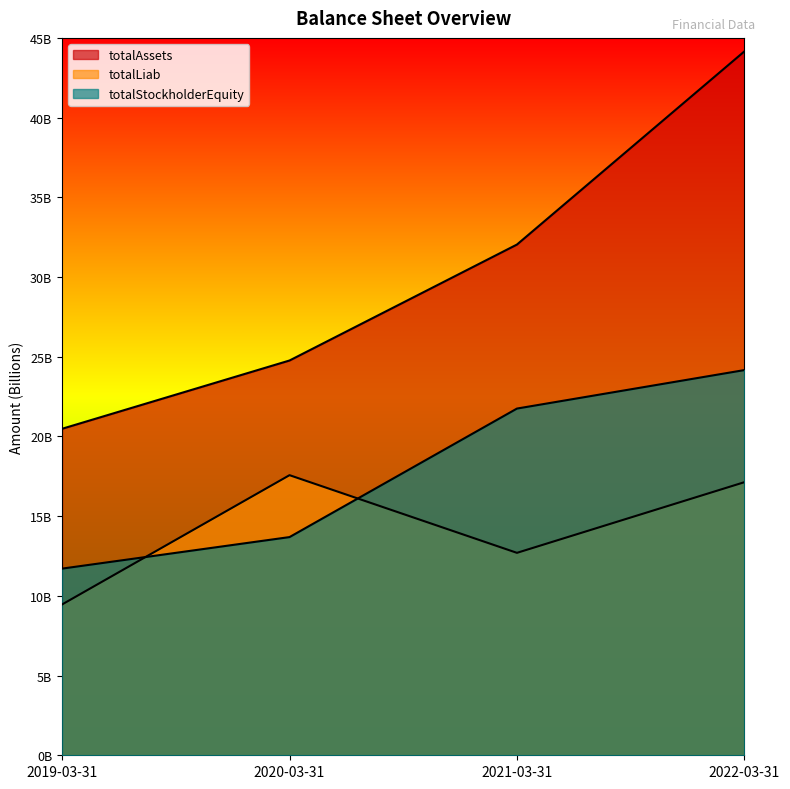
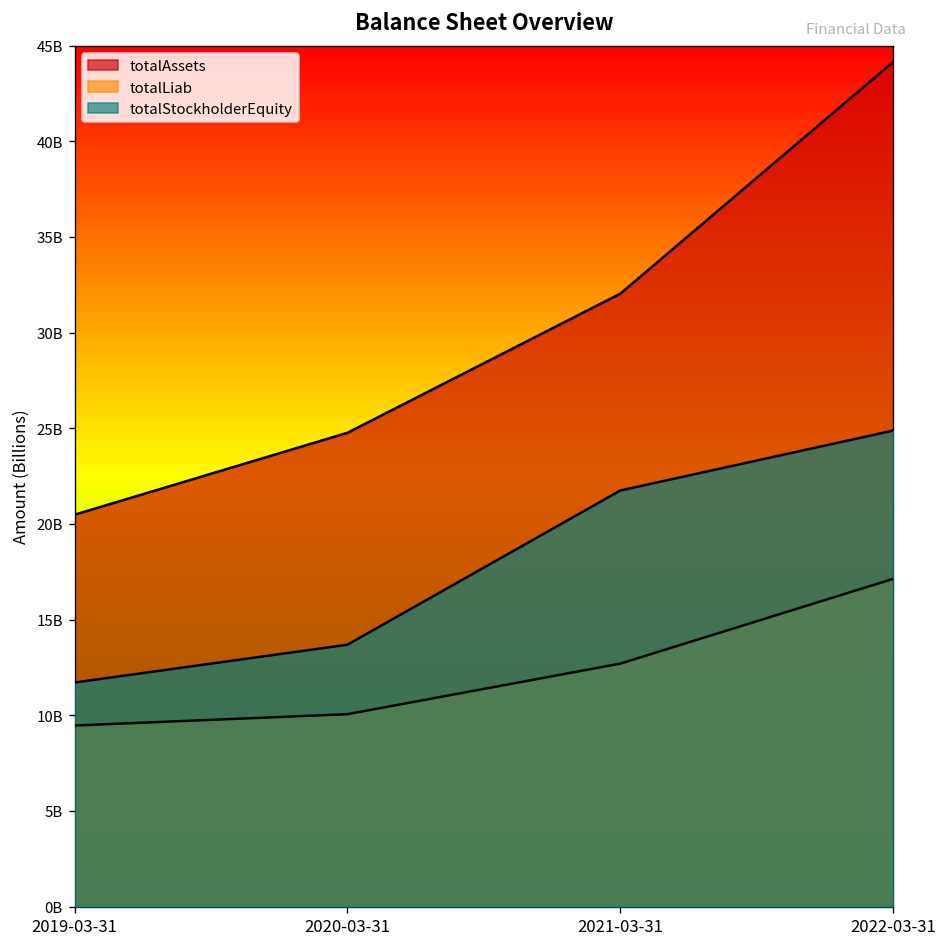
totalLiab, 2020-03-31: 17600000000 -> 10100000000
totalStockholderEquity, 2022-03-31: 24200000000 -> 24900000000
